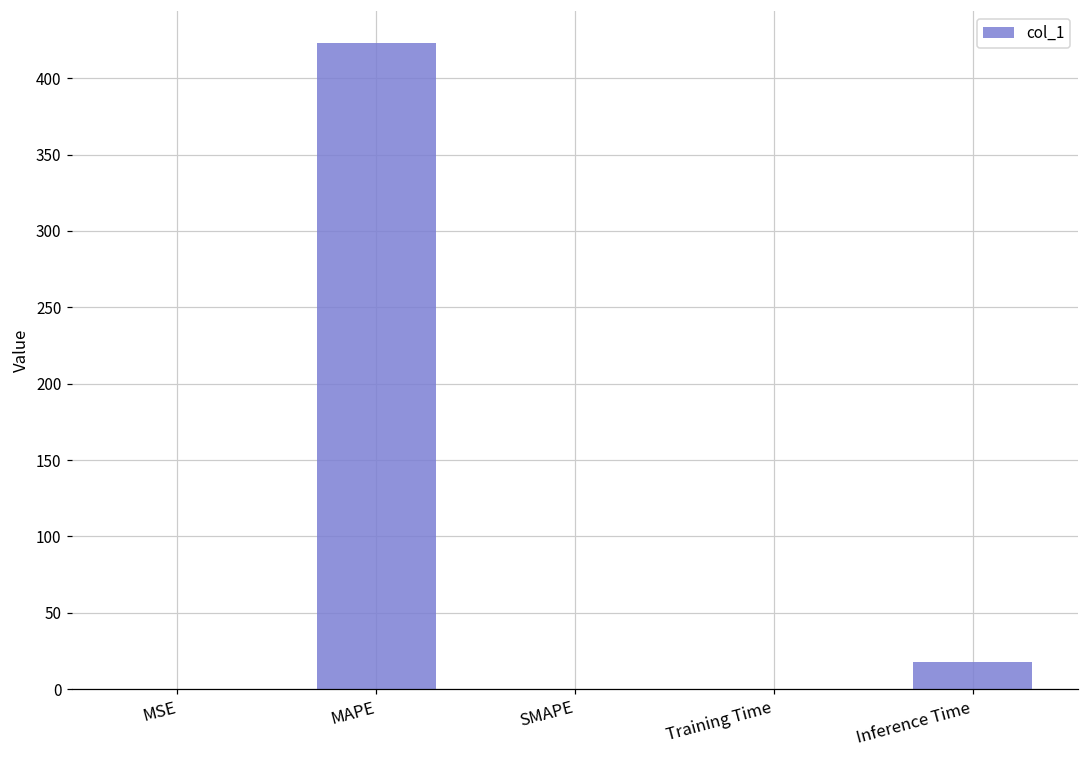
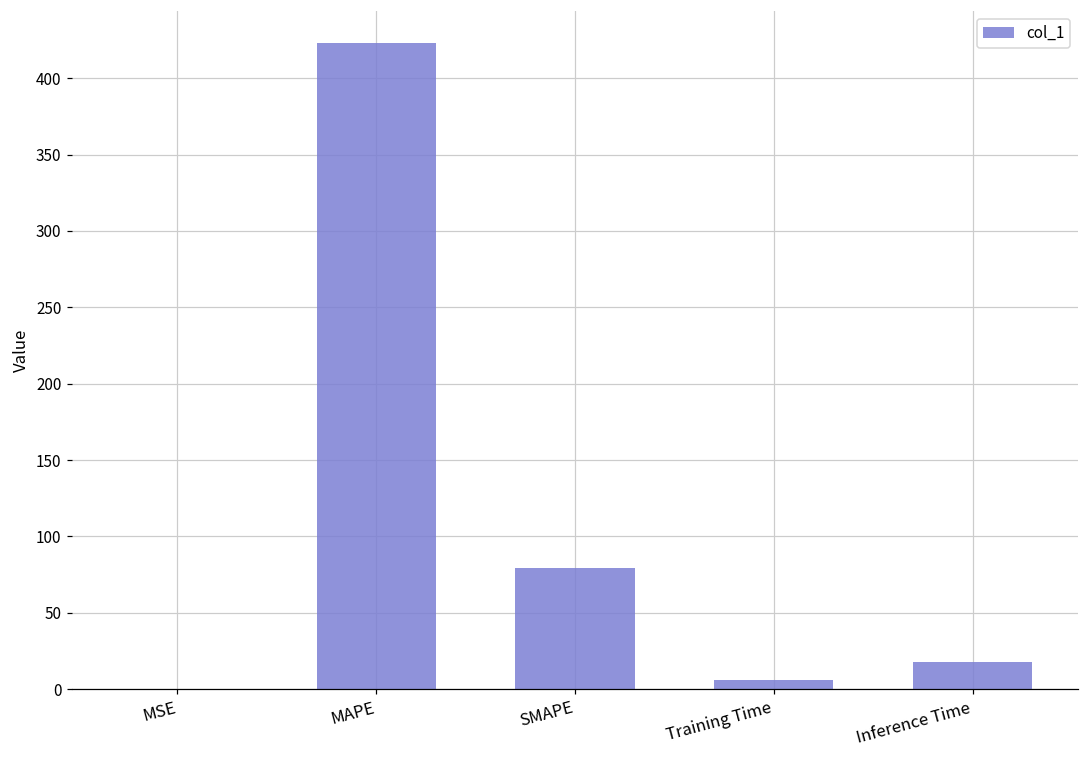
SMAPE: 0 -> 80
Training Time: 0 -> 6
